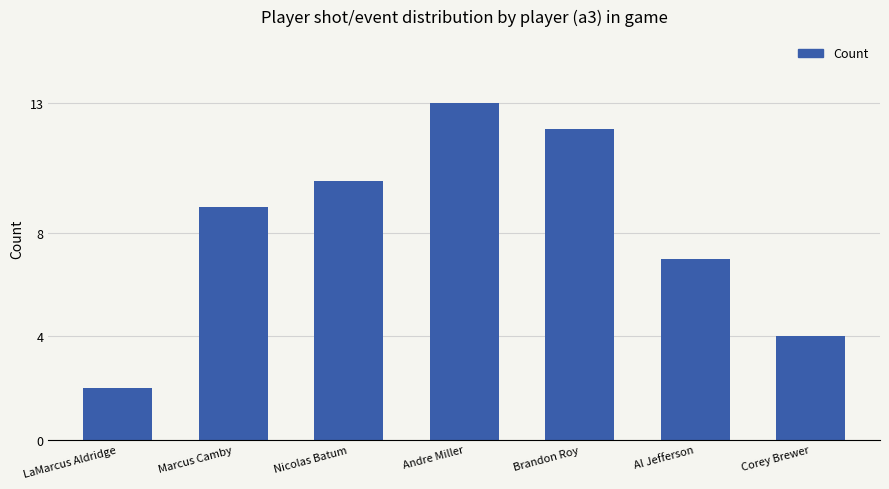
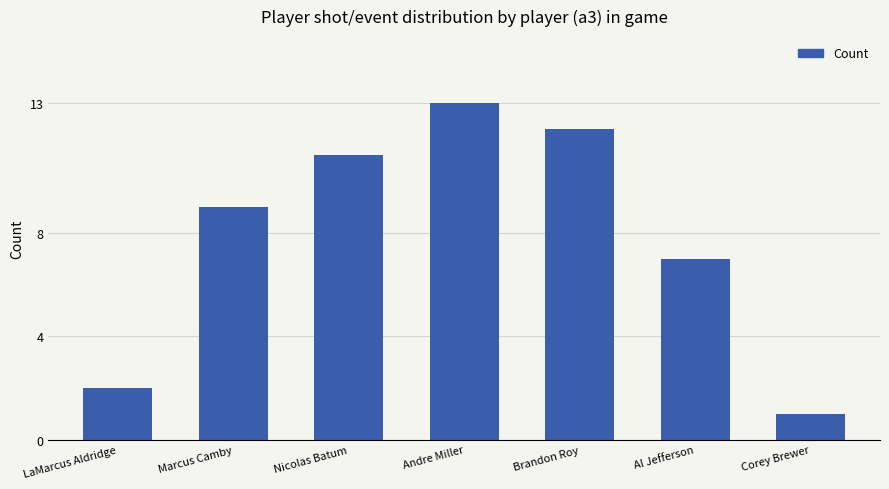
Nicolas Batum: 10 -> 11
Corey Brewer: 4 -> 1
